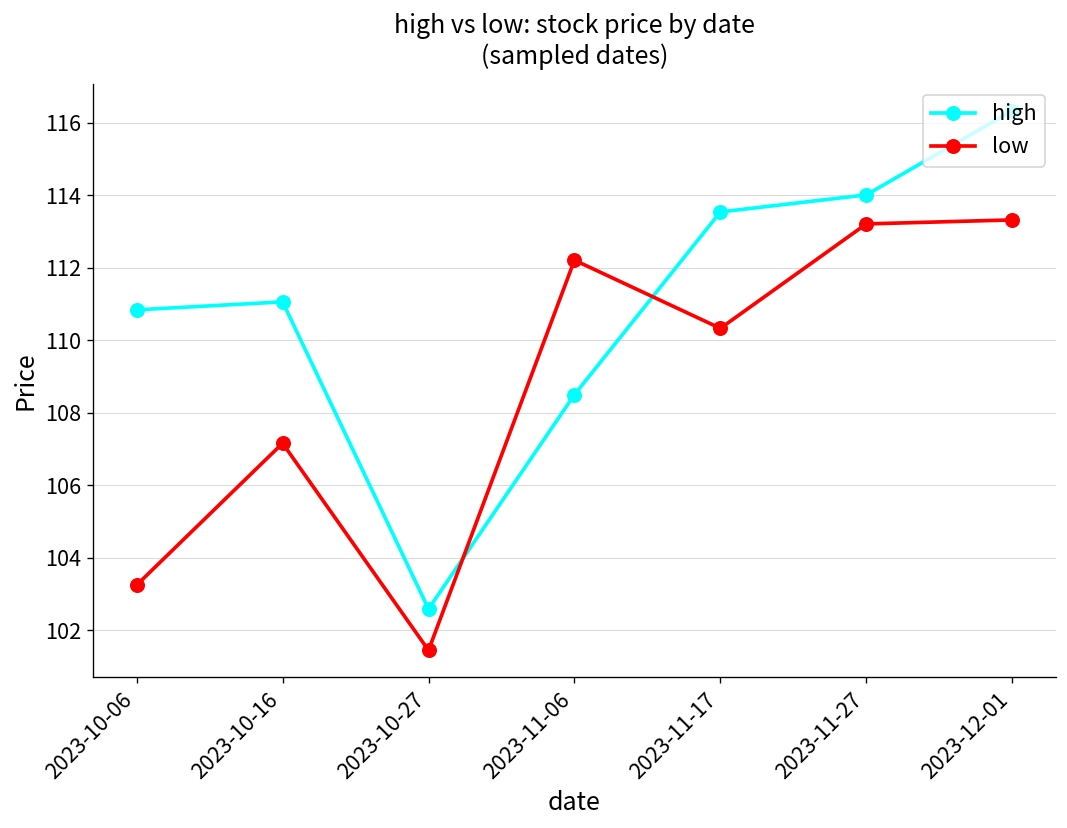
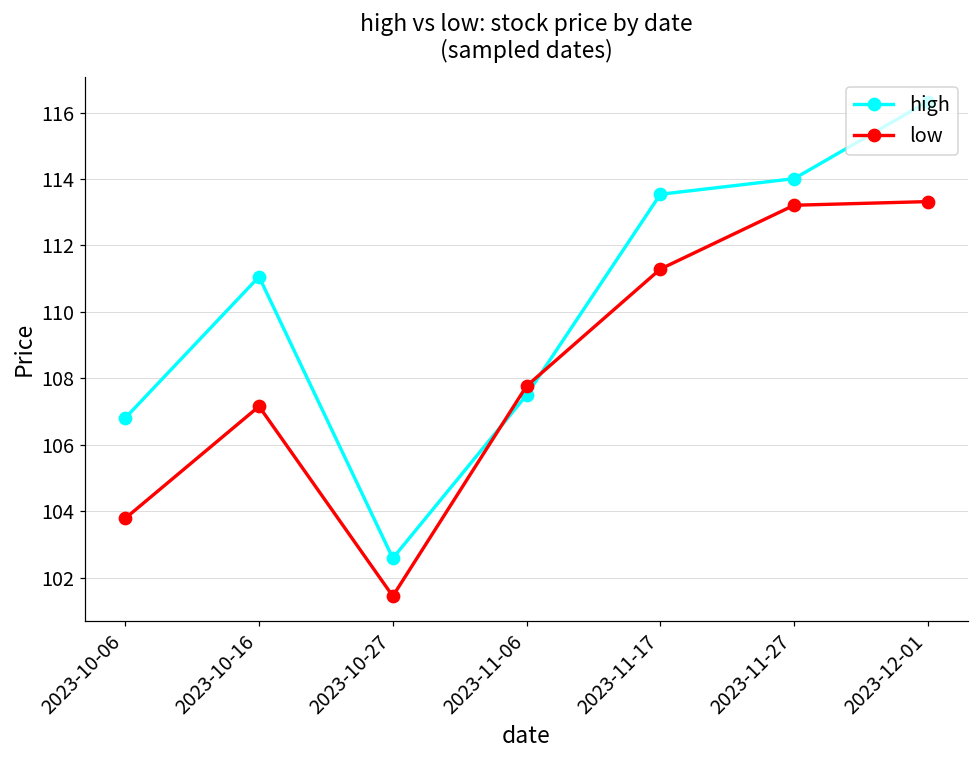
high, 2023-10-06: 110.8 -> 106.8
low, 2023-10-06: 103.3 -> 103.8
high, 2023-11-06: 108.5 -> 107.5
low, 2023-11-06: 112.2 -> 107.8
low, 2023-11-17: 110.3 -> 111.3
